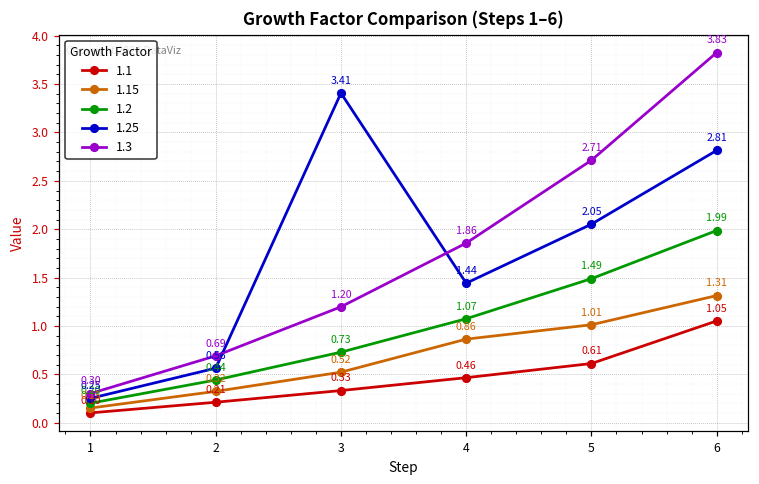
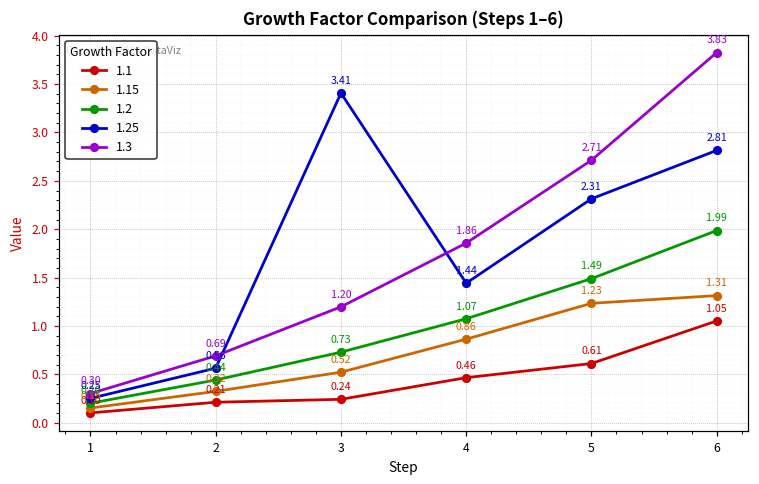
1.1, 3: 0.33 -> 0.24
1.15, 5: 1.01 -> 1.23
1.25, 5: 2.05 -> 2.31
